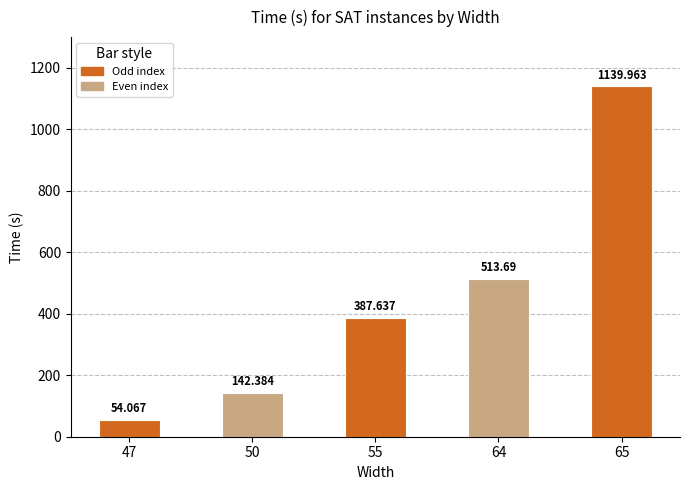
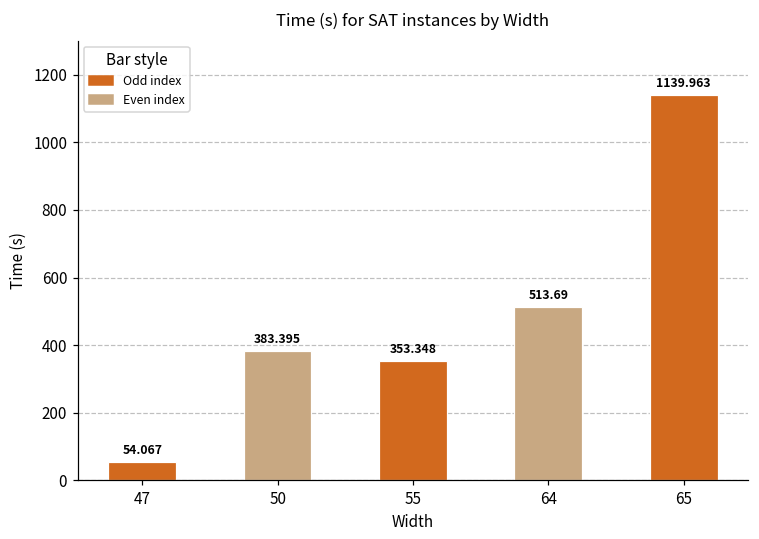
50: 142.384 -> 383.395
55: 387.637 -> 353.348
